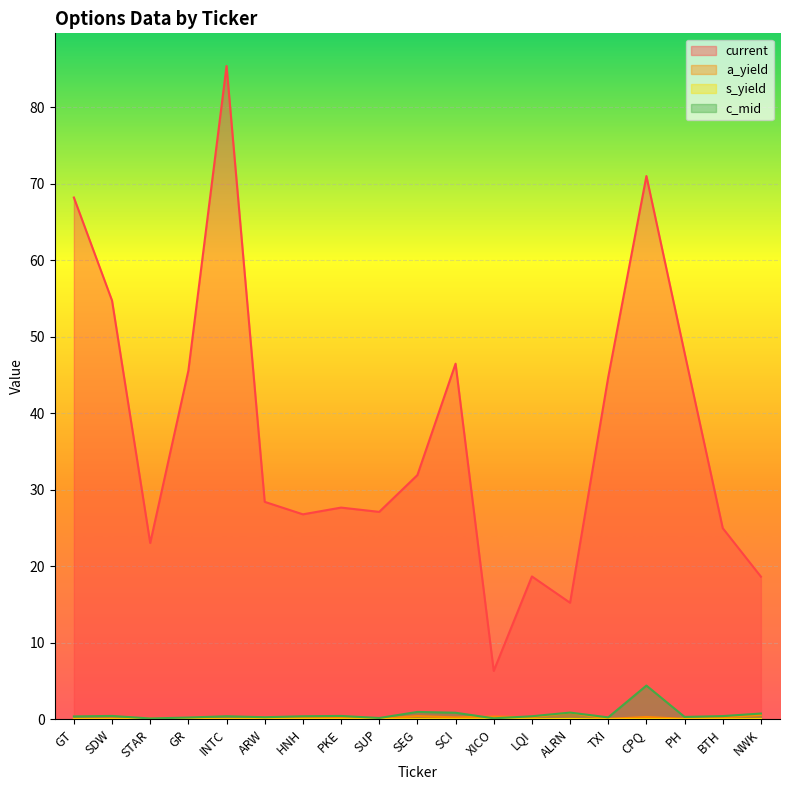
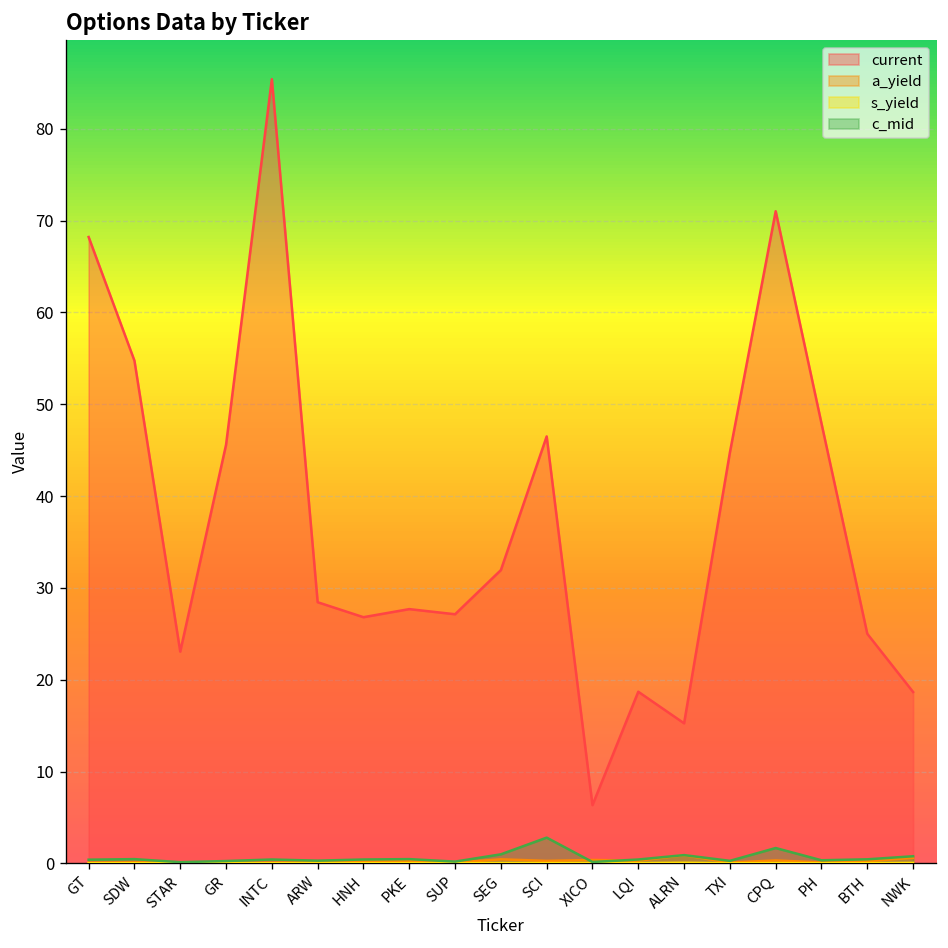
c_mid, SCI: 1 -> 3
c_mid, CPQ: 4 -> 2
